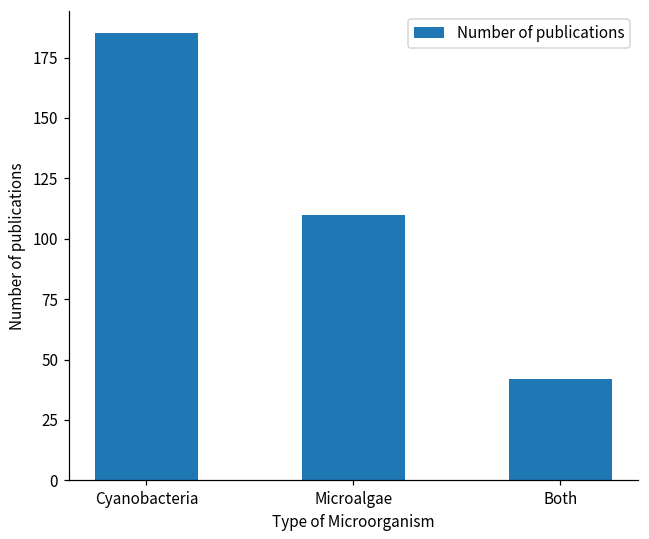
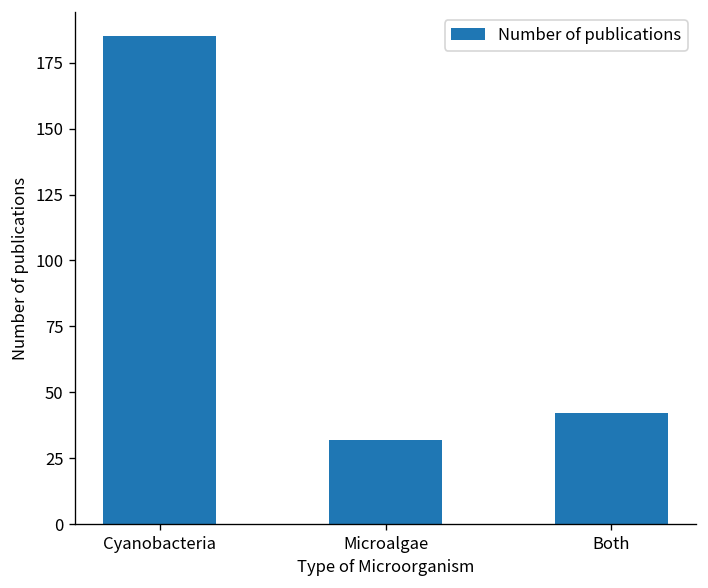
Microalgae: 110 -> 32
